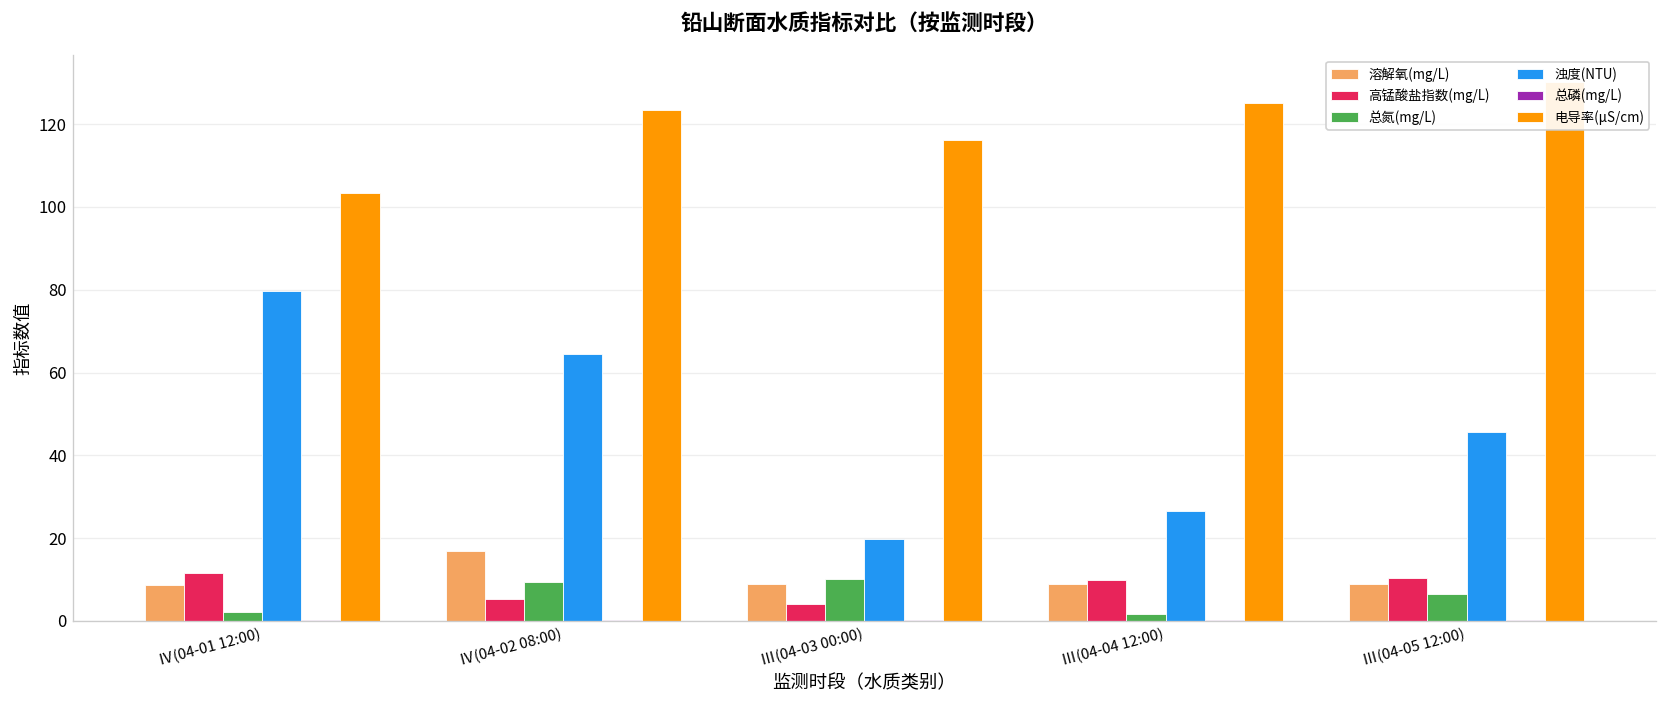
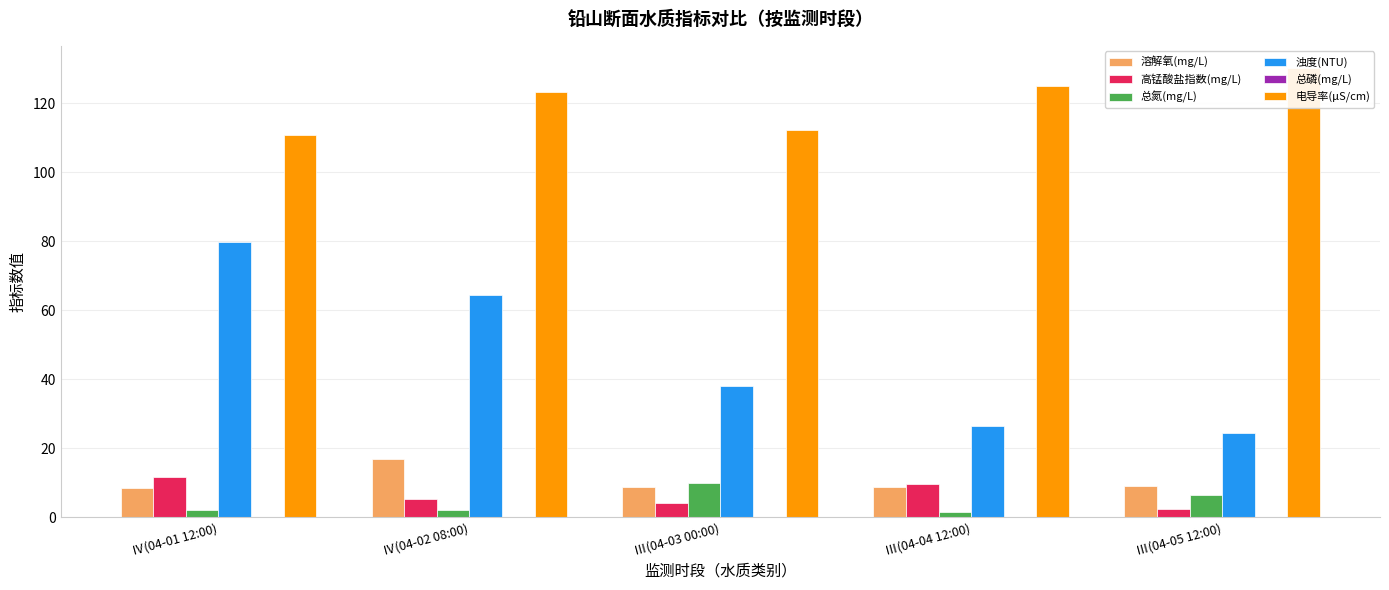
电导率(μS/cm), Ⅳ(04-01 12:00): 103 -> 111
总氮(mg/L), Ⅳ(04-02 08:00): 9 -> 2
浊度(NTU), Ⅲ(04-03 00:00): 20 -> 38
电导率(μS/cm), Ⅲ(04-03 00:00): 116 -> 112
高锰酸盐指数(mg/L), Ⅲ(04-05 12:00): 10 -> 3
浊度(NTU), Ⅲ(04-05 12:00): 46 -> 25
